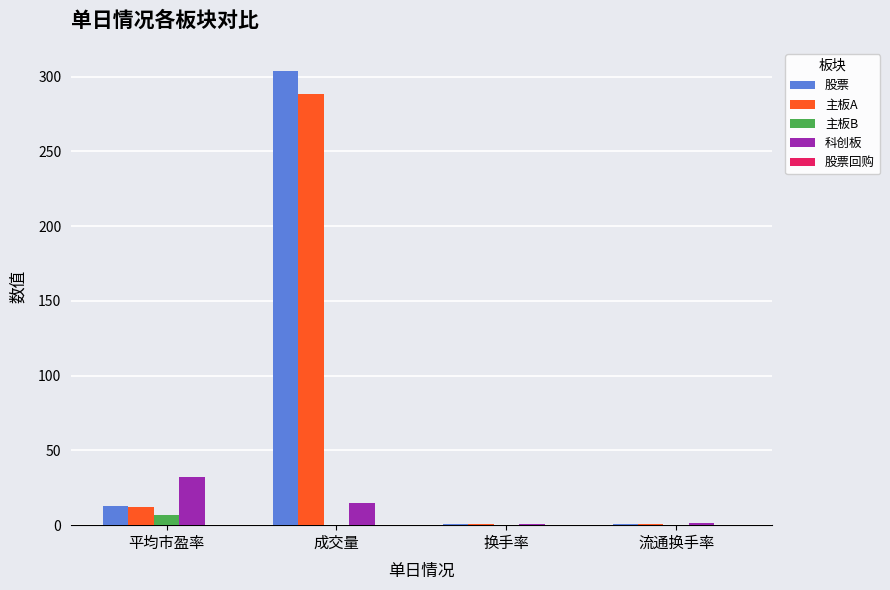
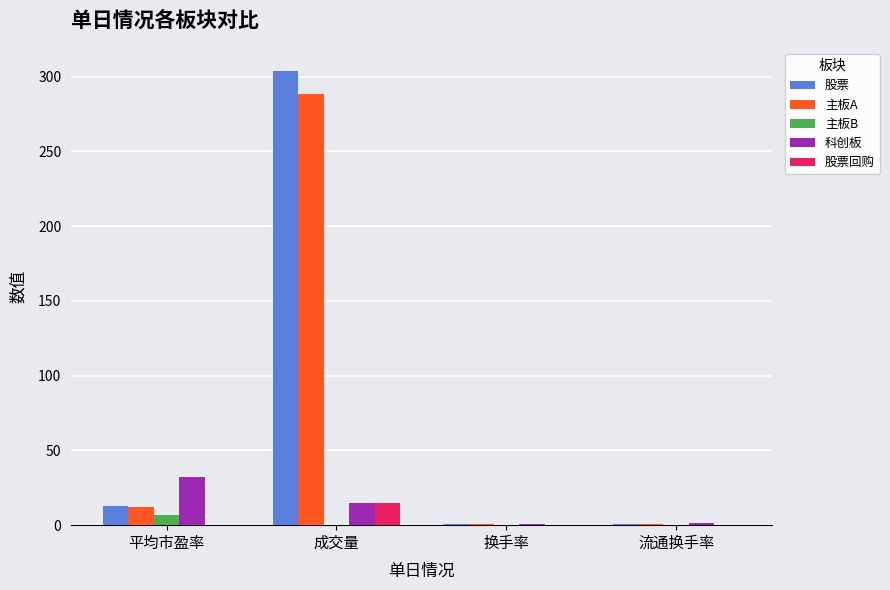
股票回购, 成交量: 0 -> 15
